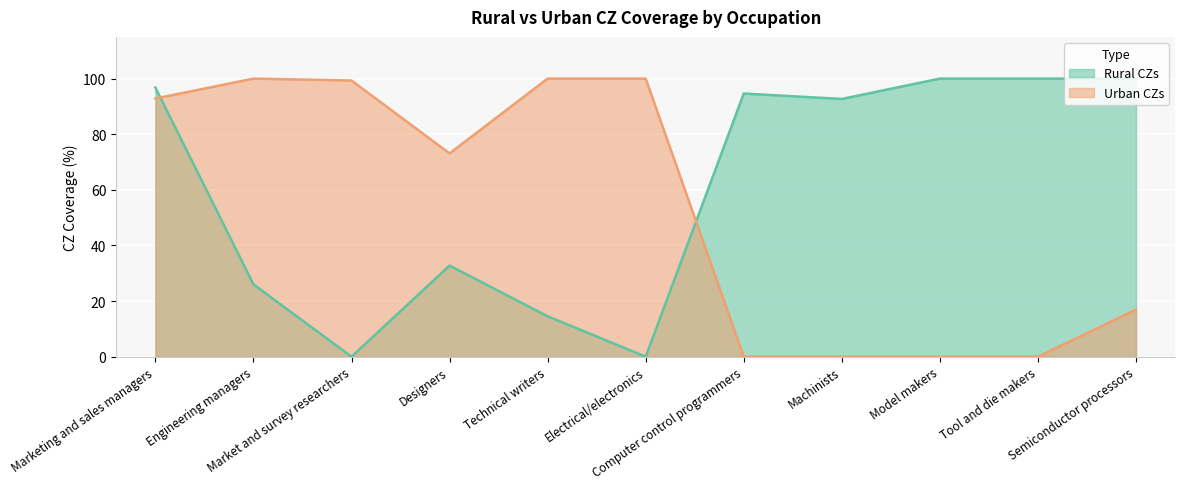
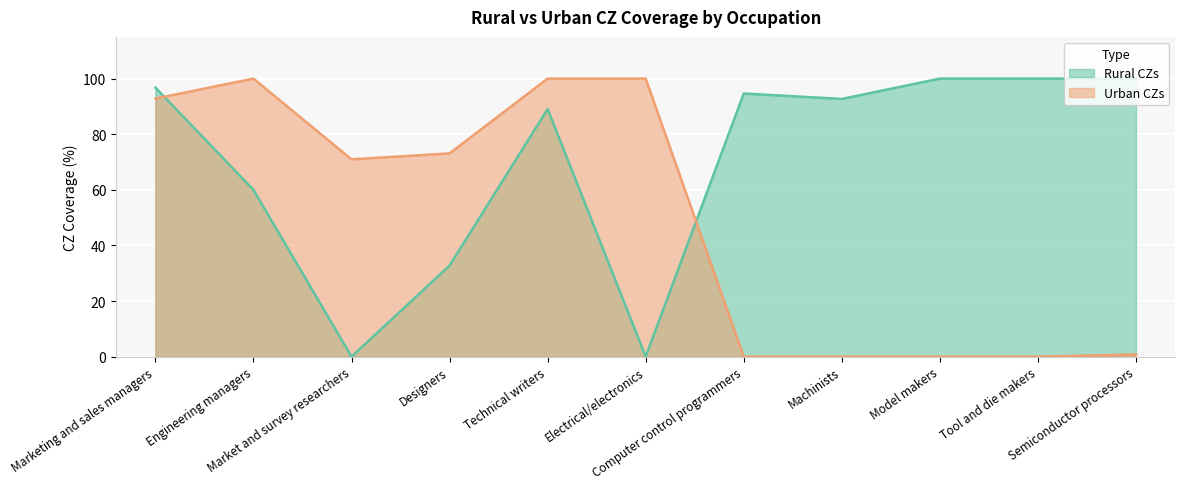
Rural CZs, Engineering managers: 26 -> 60
Urban CZs, Market and survey researchers: 99 -> 71
Rural CZs, Technical writers: 15 -> 89
Urban CZs, Semiconductor processors: 17 -> 1
